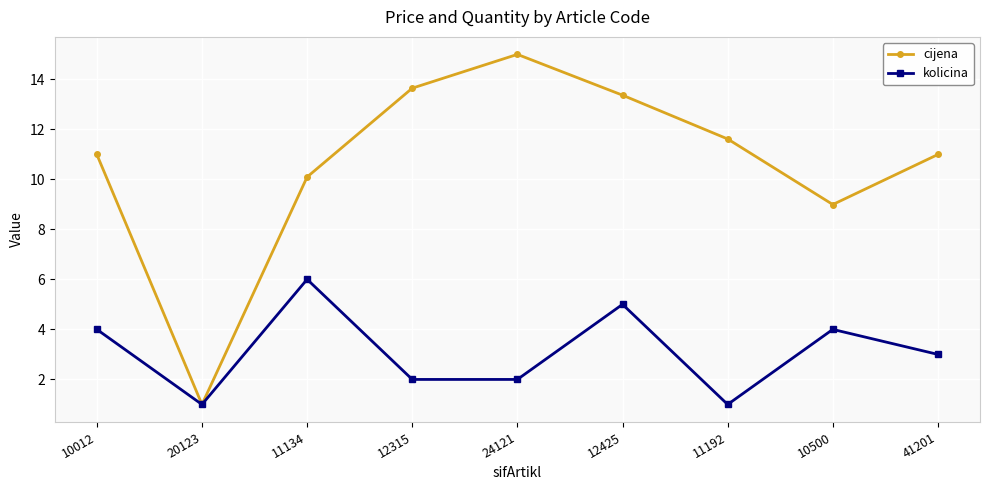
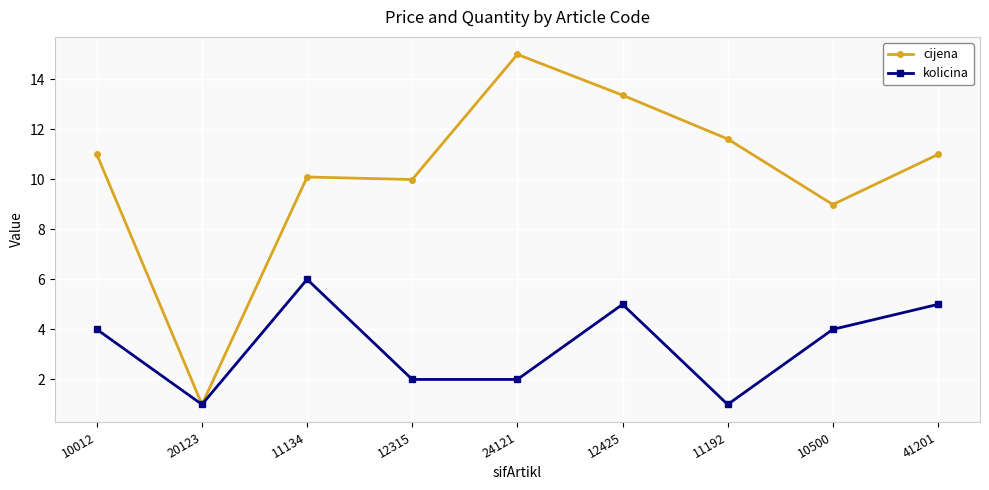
cijena, 12315: 13.6 -> 10.0
kolicina, 41201: 3 -> 5
